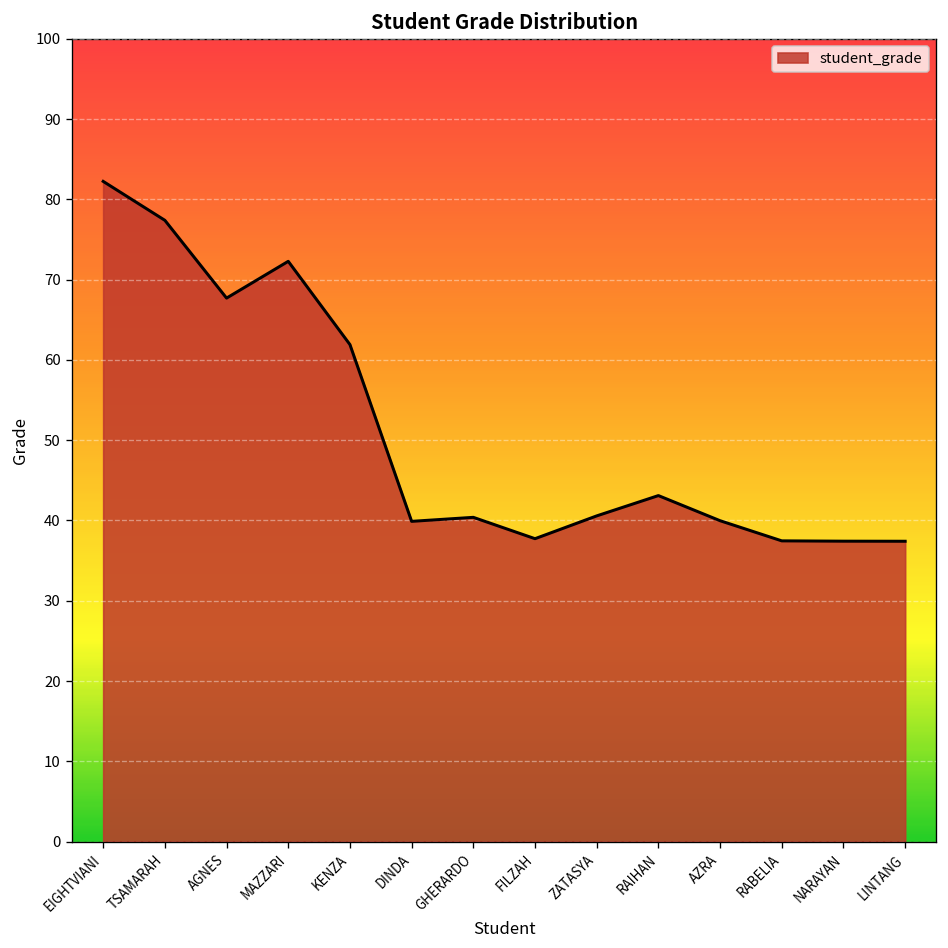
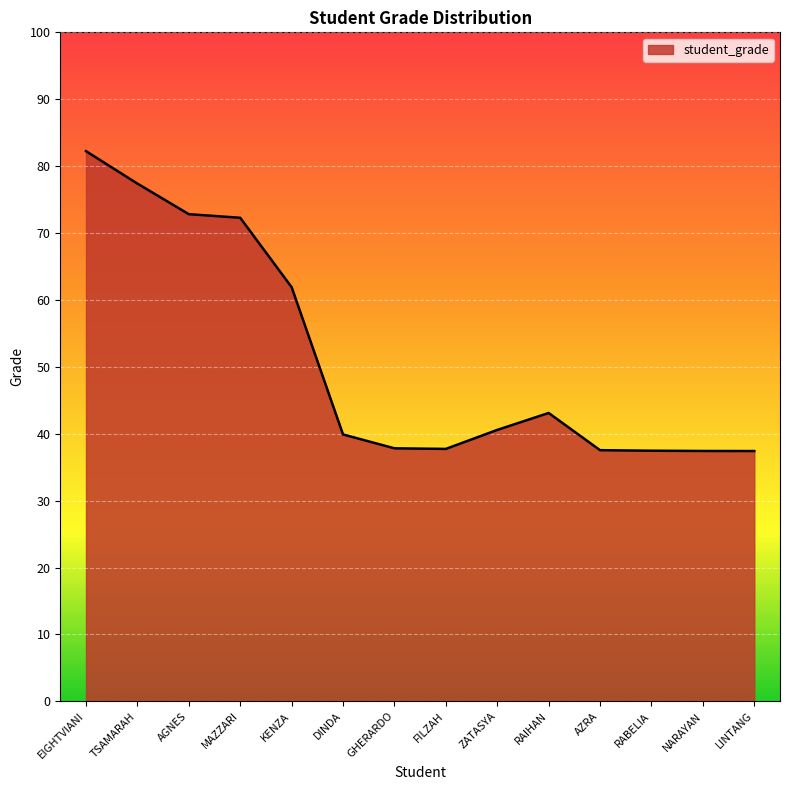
AGNES: 68 -> 73
GHERARDO: 40 -> 38
AZRA: 40 -> 38
